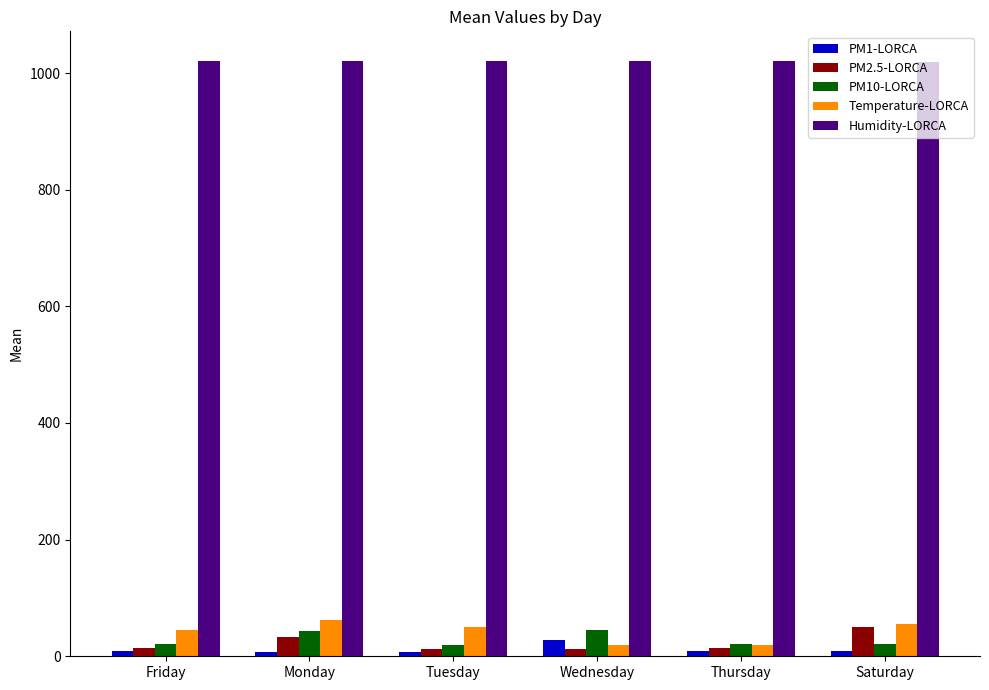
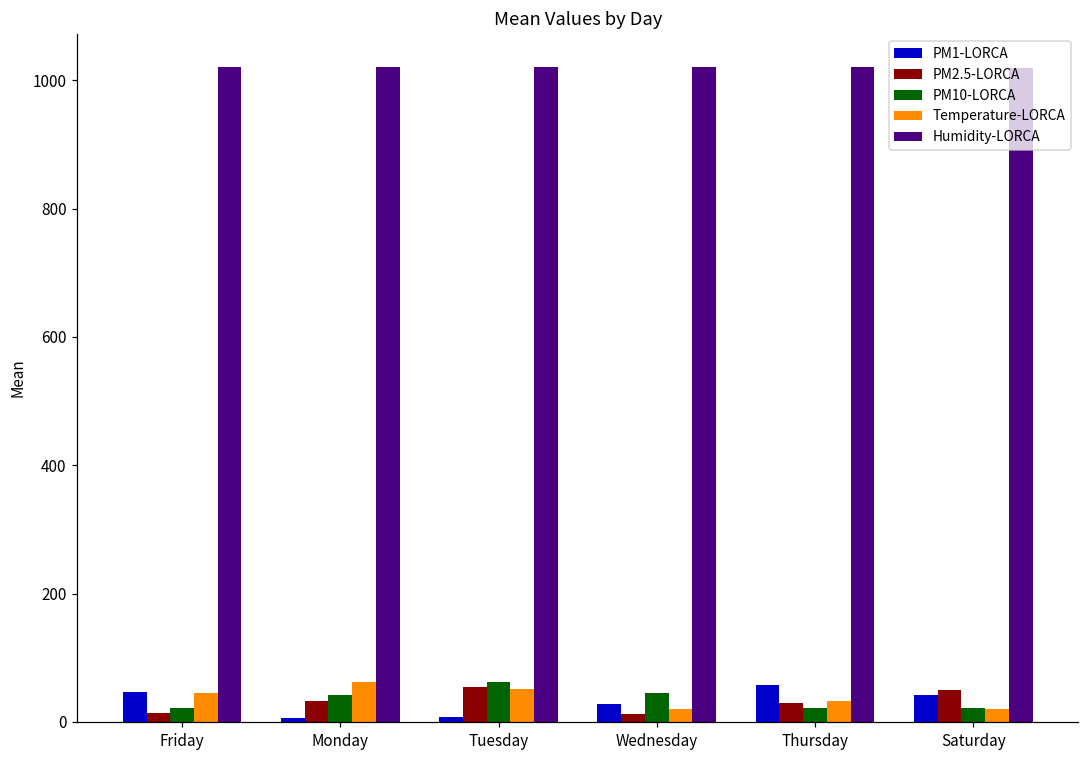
PM1-LORCA, Friday: 10 -> 50
PM2.5-LORCA, Tuesday: 10 -> 60
PM10-LORCA, Tuesday: 20 -> 60
PM1-LORCA, Thursday: 10 -> 60
PM2.5-LORCA, Thursday: 10 -> 30
Temperature-LORCA, Thursday: 20 -> 30
PM1-LORCA, Saturday: 10 -> 40
Temperature-LORCA, Saturday: 60 -> 20
